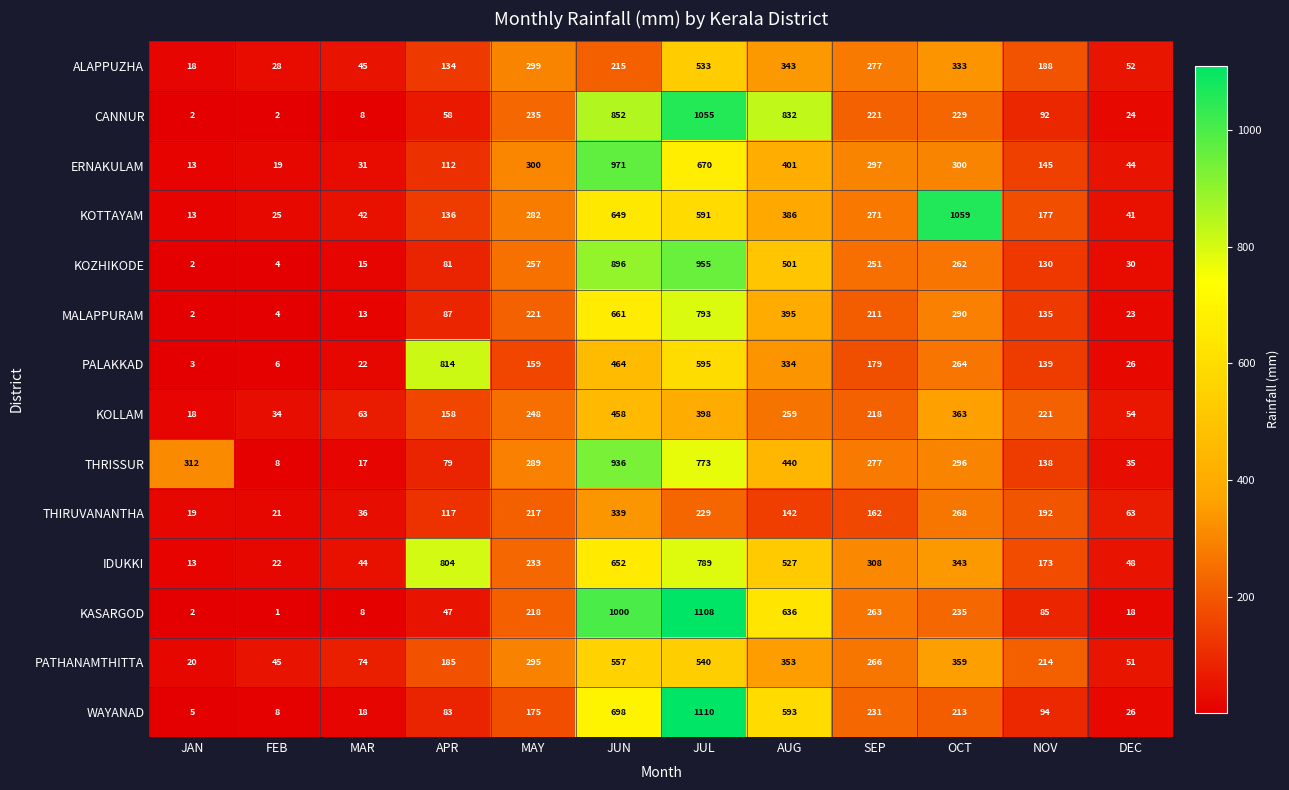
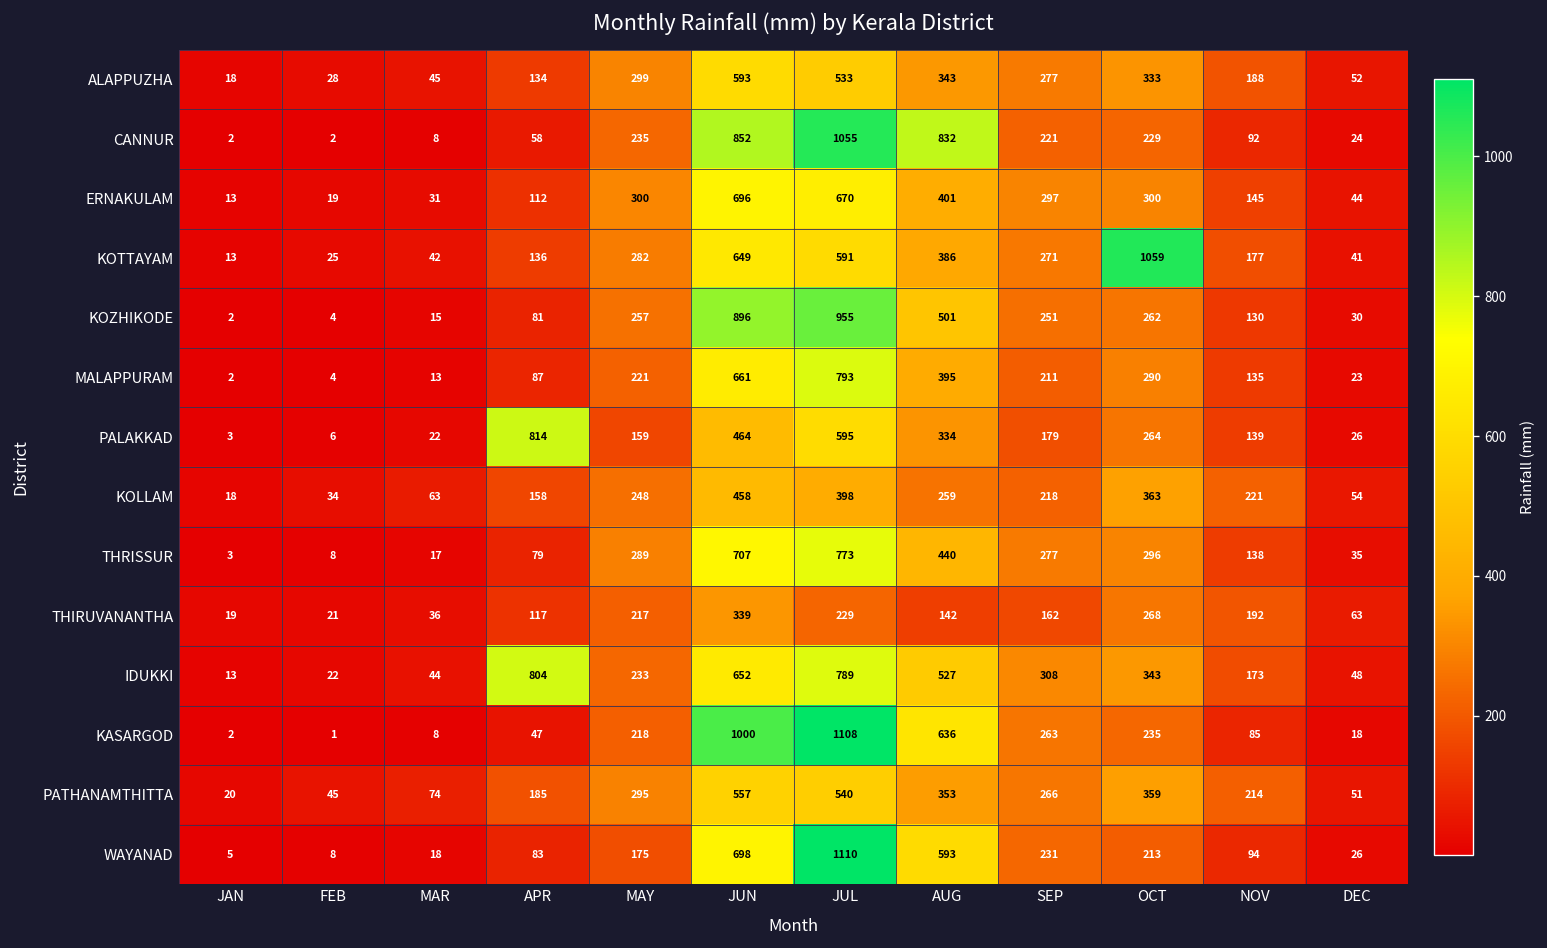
ALAPPUZHA, JUN: 215 -> 593
ERNAKULAM, JUN: 971 -> 696
THRISSUR, JAN: 312 -> 3
THRISSUR, JUN: 936 -> 707
